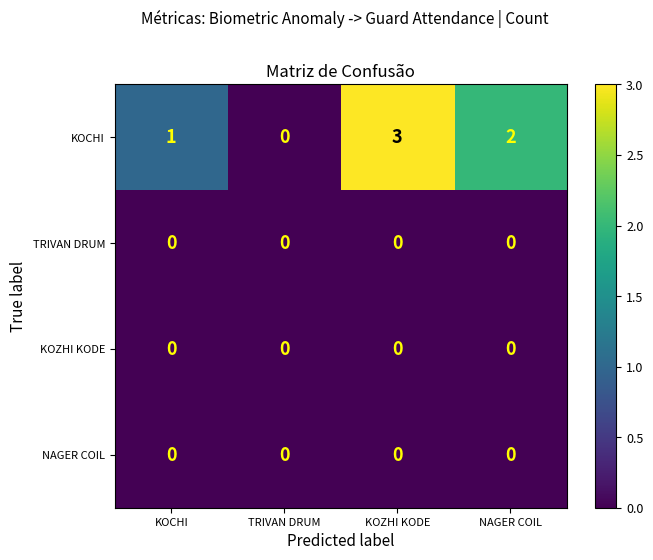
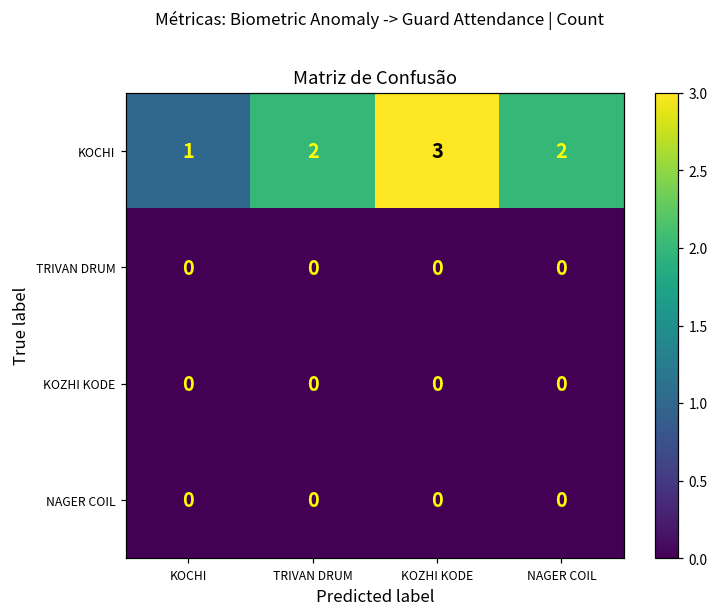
KOCHI, TRIVAN DRUM: 0 -> 2
